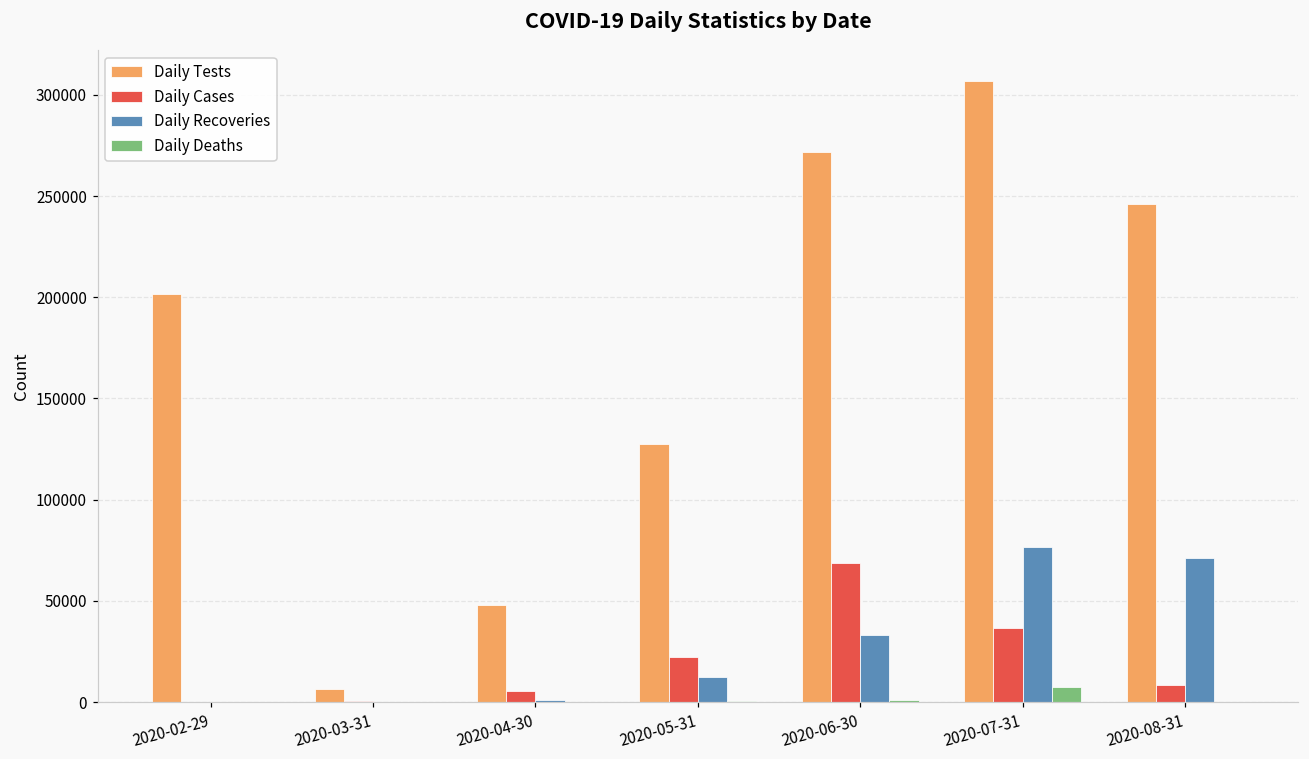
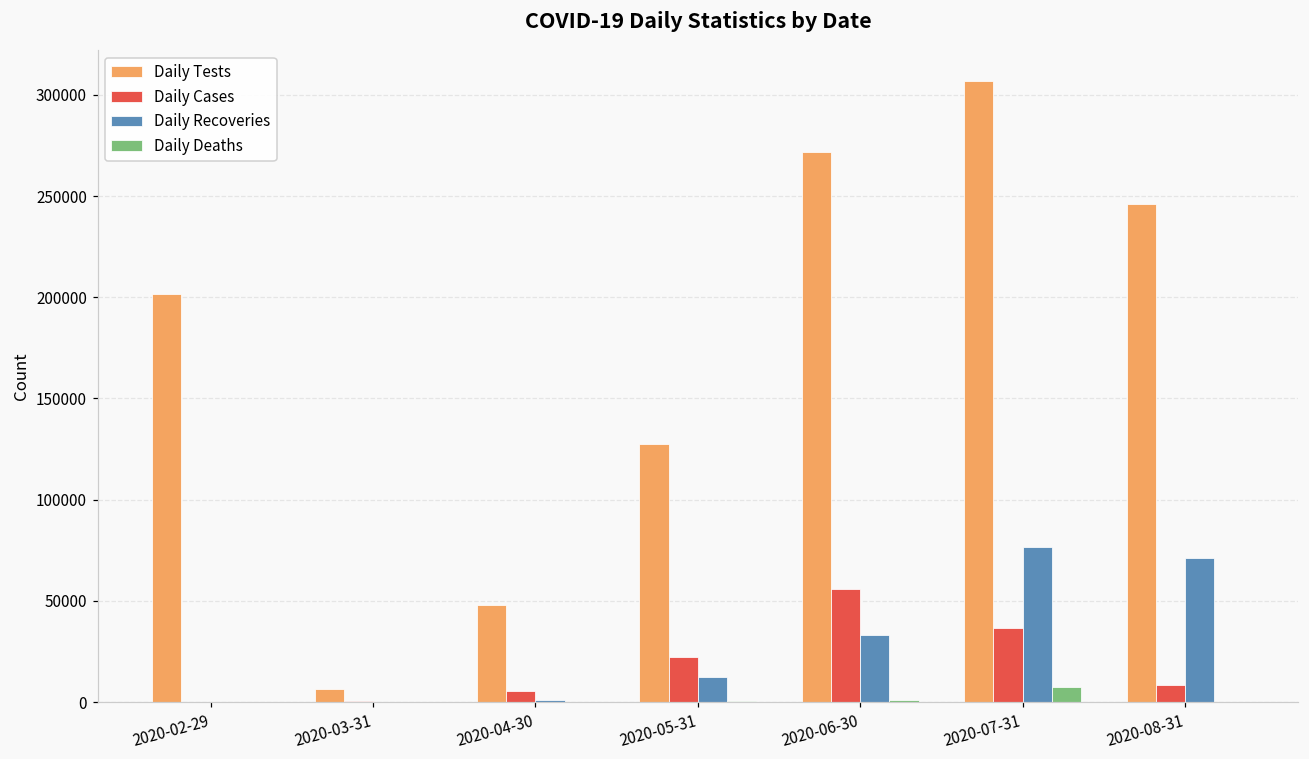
Daily Cases, 2020-06-30: 69000 -> 56000
